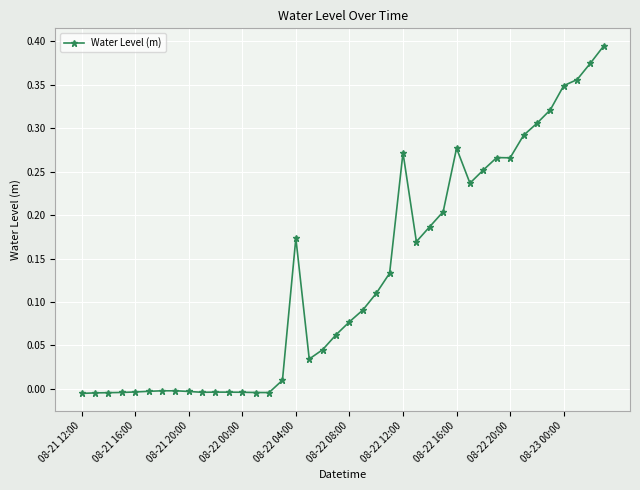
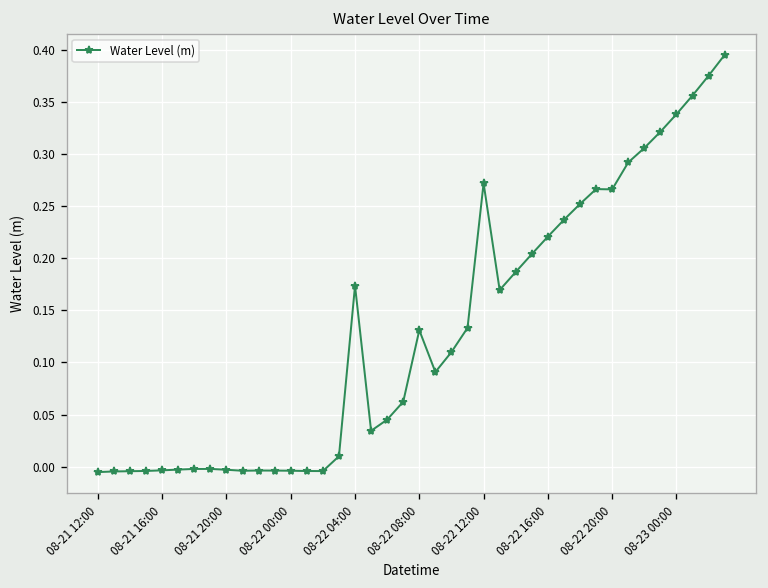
08-22 08:00: 0.08 -> 0.13
08-22 16:00: 0.28 -> 0.22
08-23 00:00: 0.35 -> 0.34
